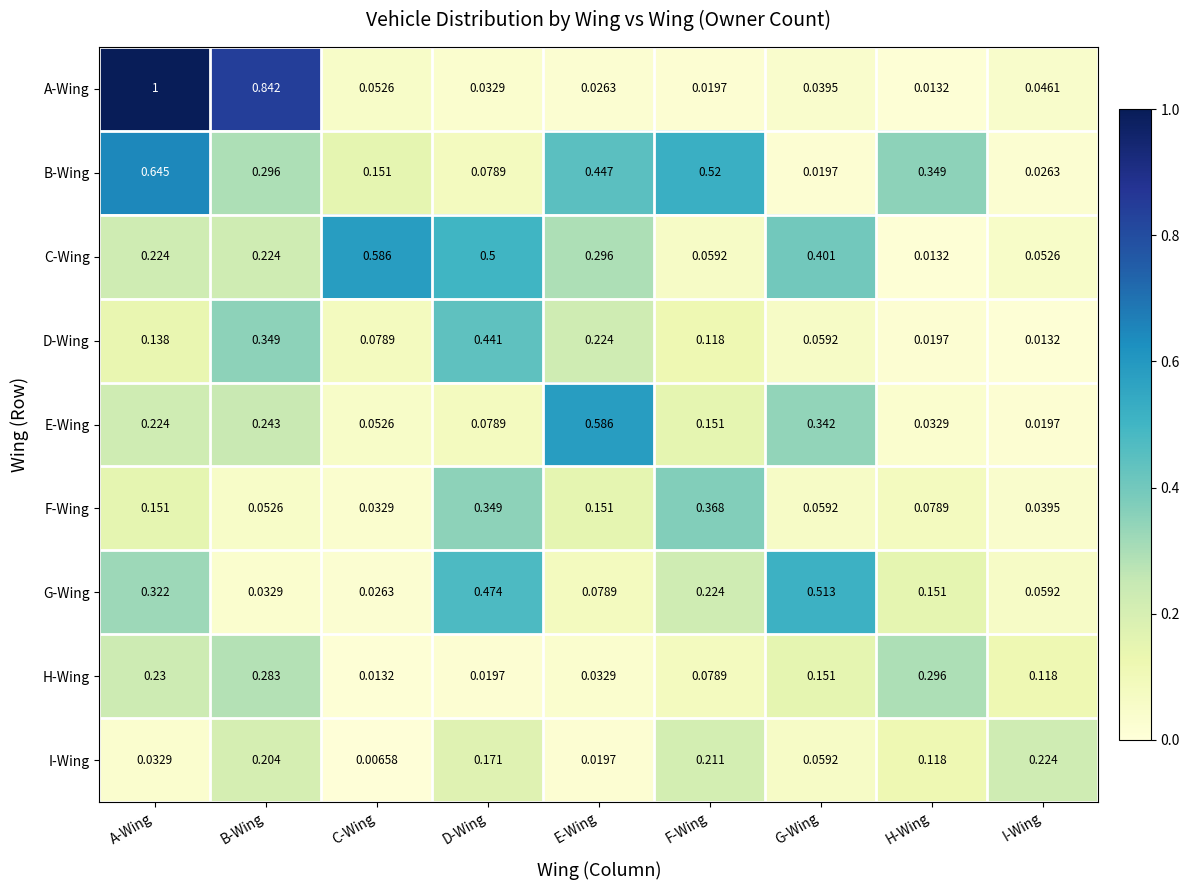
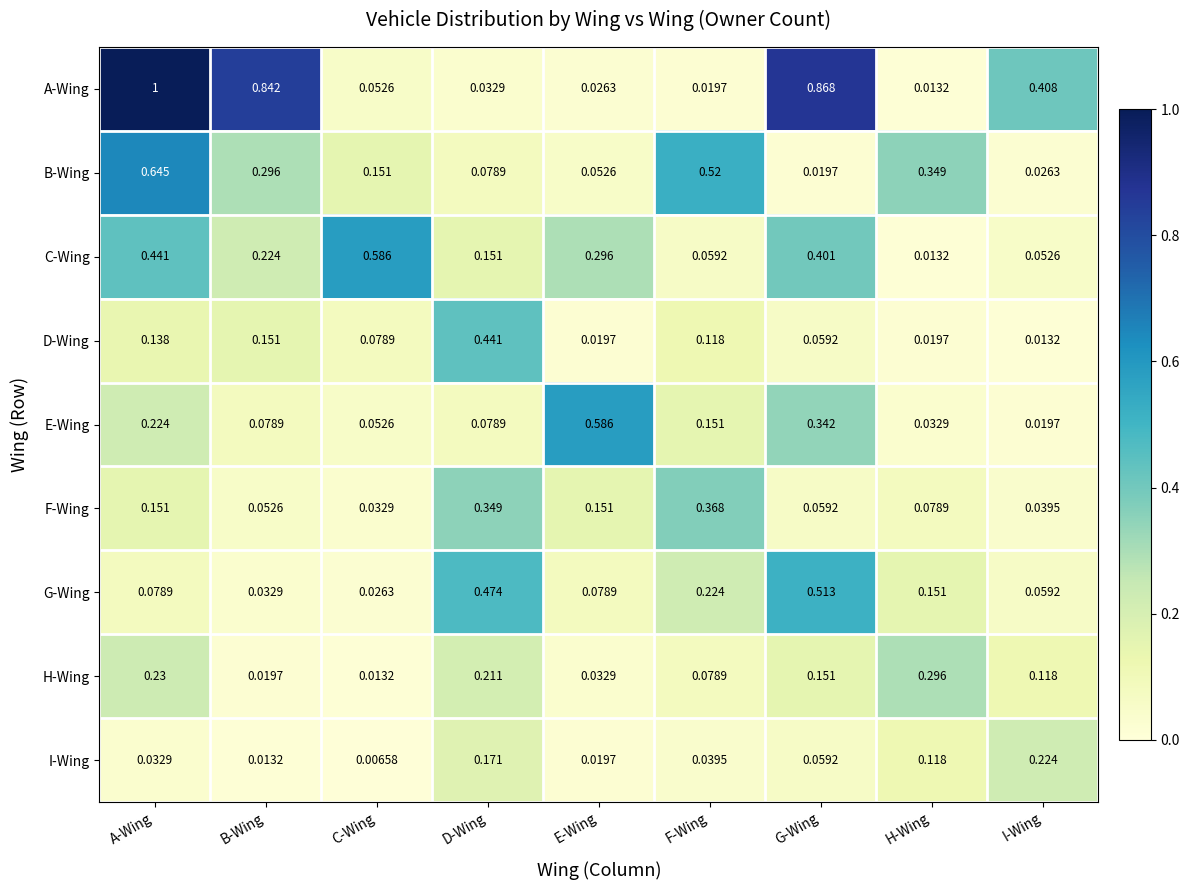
A-Wing, G-Wing: 0.0395 -> 0.868
A-Wing, I-Wing: 0.0461 -> 0.408
B-Wing, E-Wing: 0.447 -> 0.0526
C-Wing, A-Wing: 0.224 -> 0.441
C-Wing, D-Wing: 0.5 -> 0.151
D-Wing, B-Wing: 0.349 -> 0.151
D-Wing, E-Wing: 0.224 -> 0.0197
E-Wing, B-Wing: 0.243 -> 0.0789
G-Wing, A-Wing: 0.322 -> 0.0789
H-Wing, B-Wing: 0.283 -> 0.0197
H-Wing, D-Wing: 0.0197 -> 0.211
I-Wing, B-Wing: 0.204 -> 0.0132
I-Wing, F-Wing: 0.211 -> 0.0395
